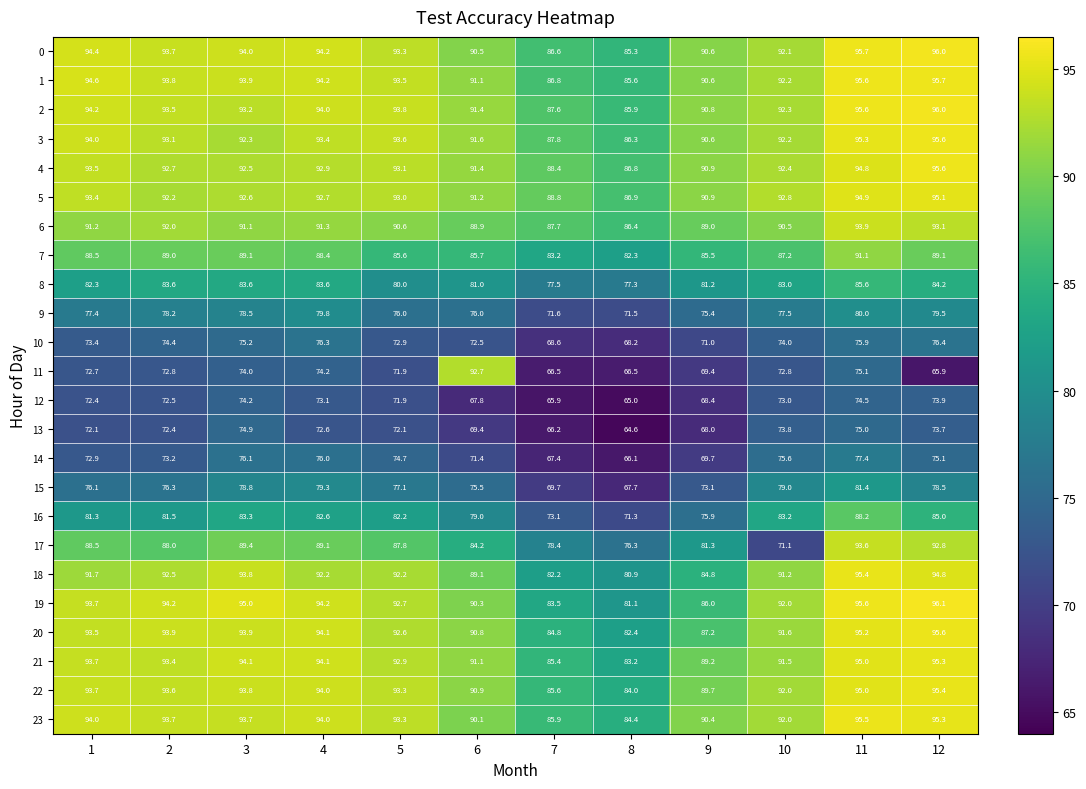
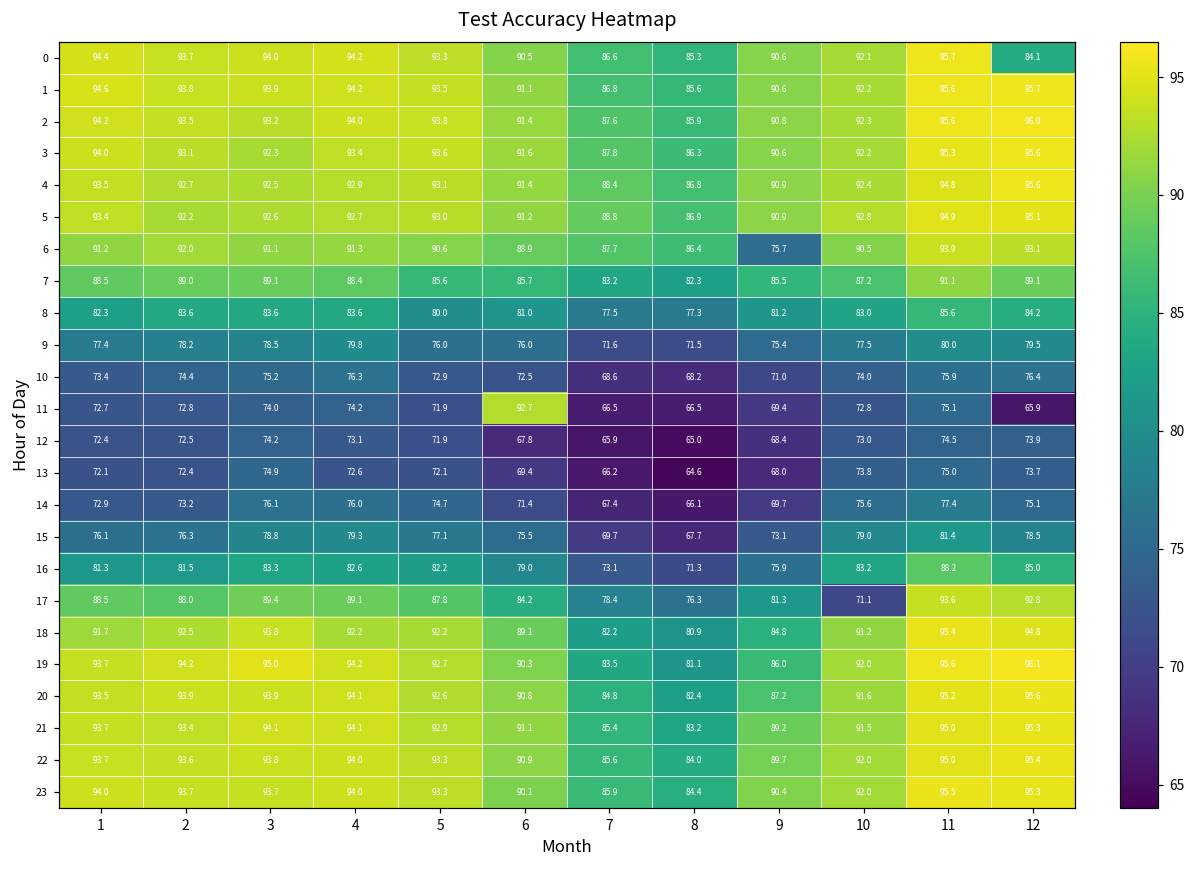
0, 12: 96.0 -> 84.1
6, 9: 89.0 -> 75.7
